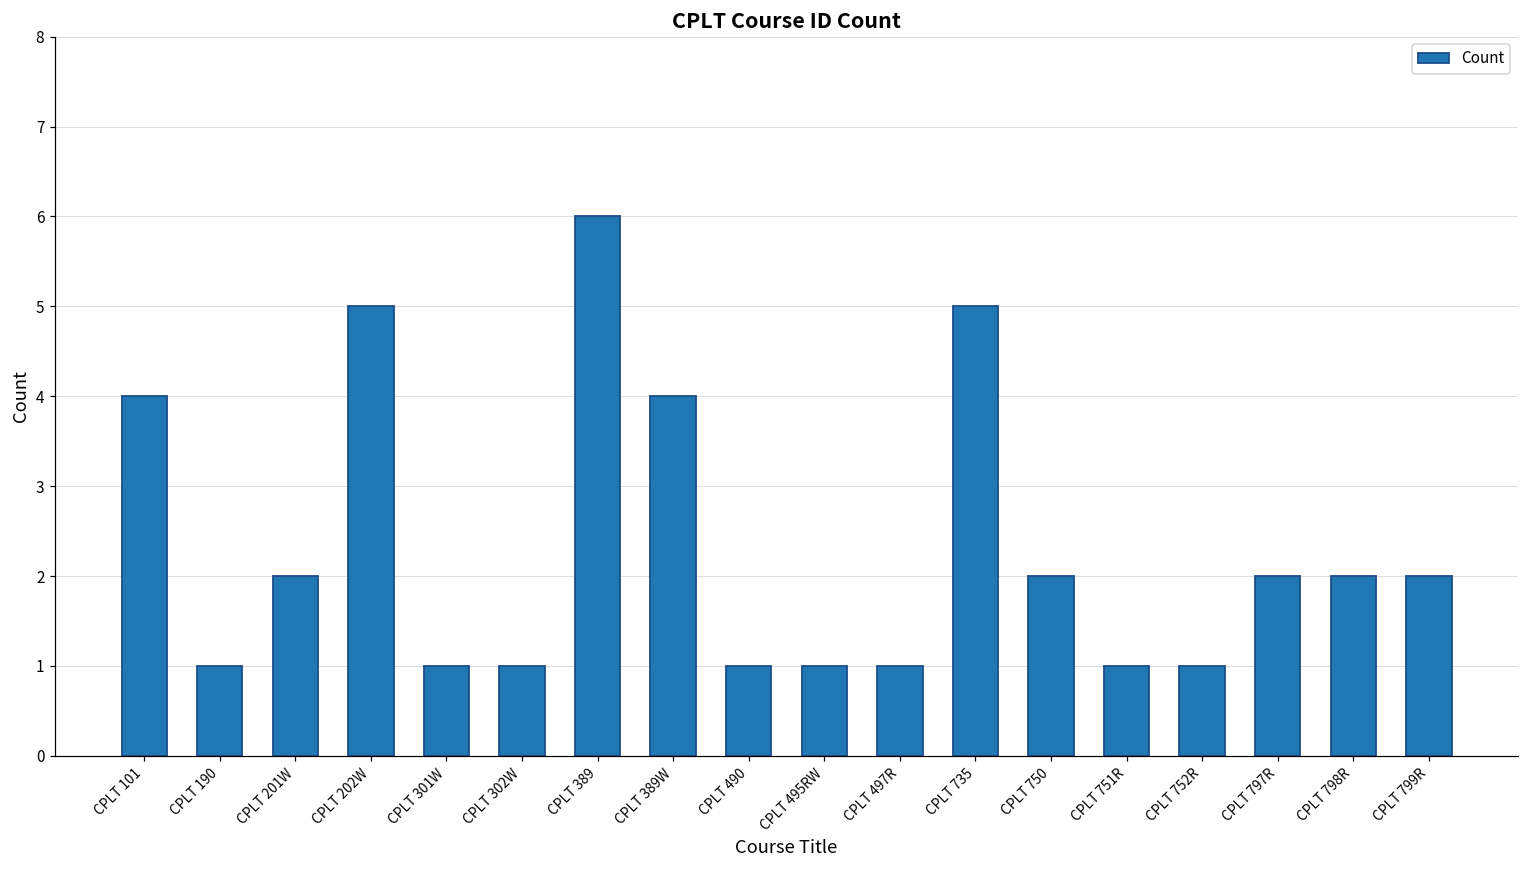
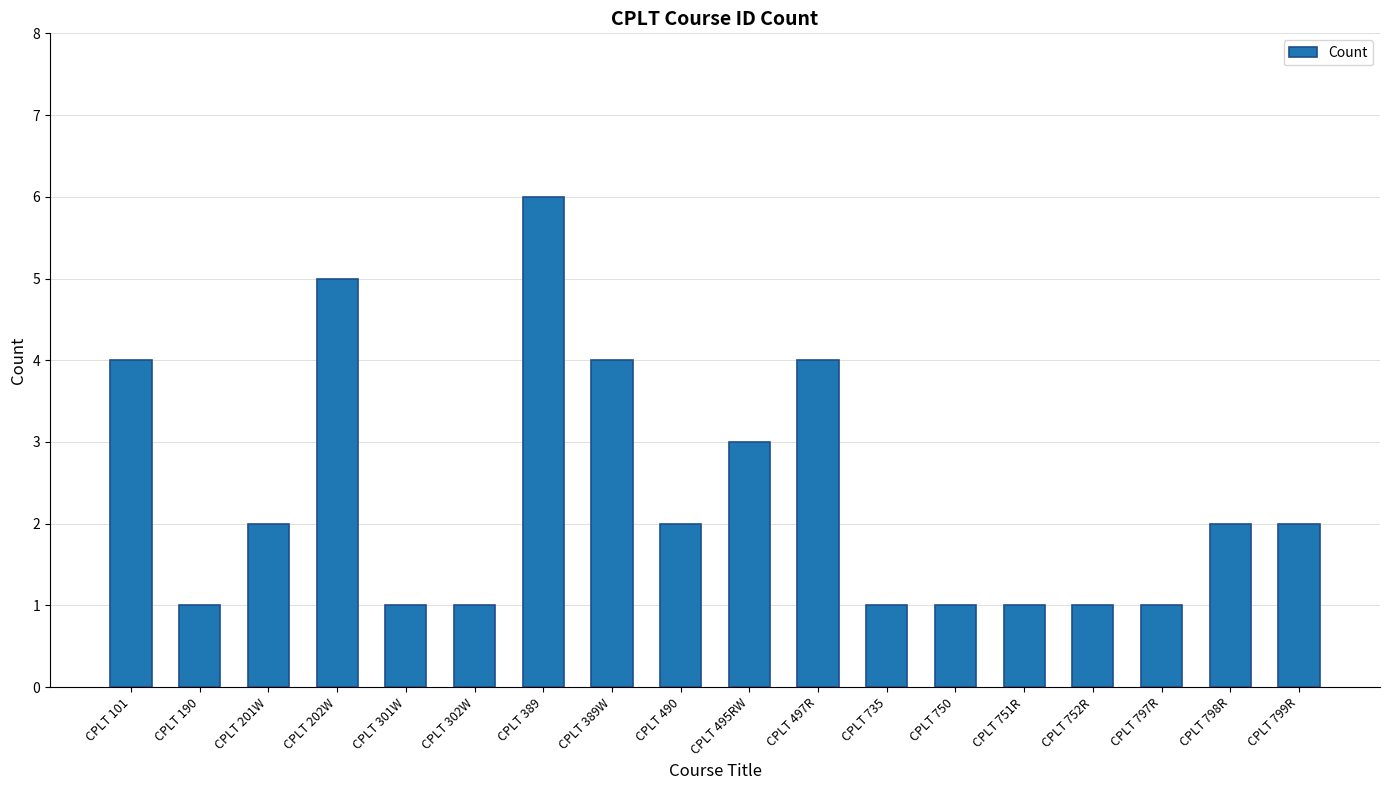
CPLT 490: 1 -> 2
CPLT 495RW: 1 -> 3
CPLT 497R: 1 -> 4
CPLT 735: 5 -> 1
CPLT 750: 2 -> 1
CPLT 797R: 2 -> 1
